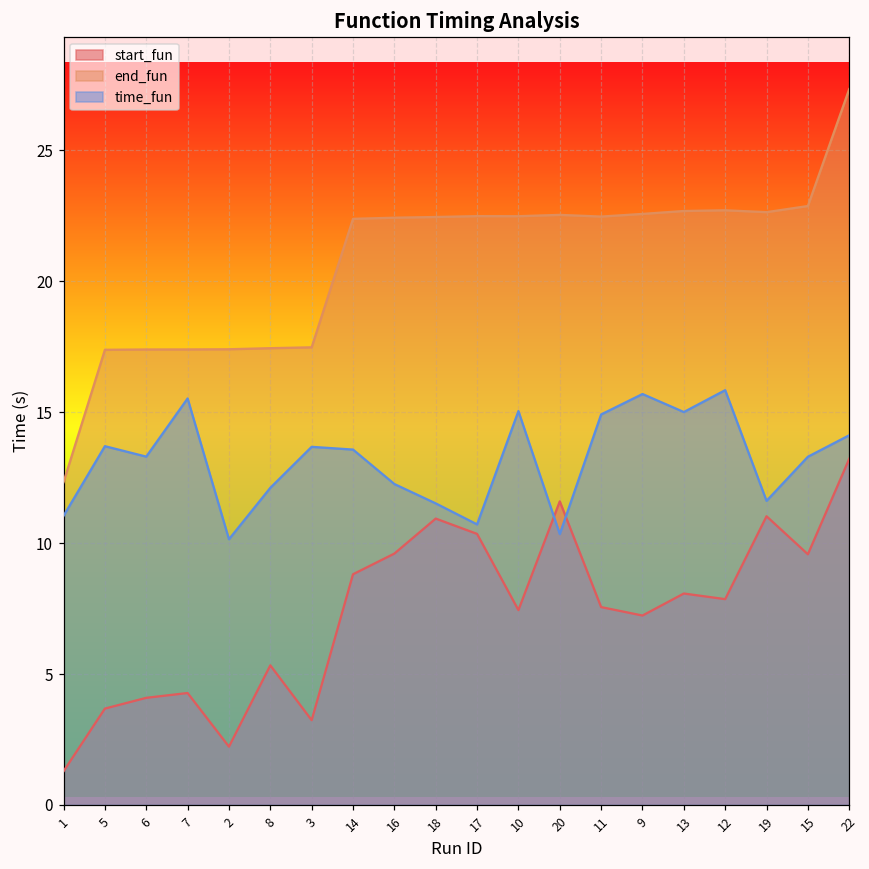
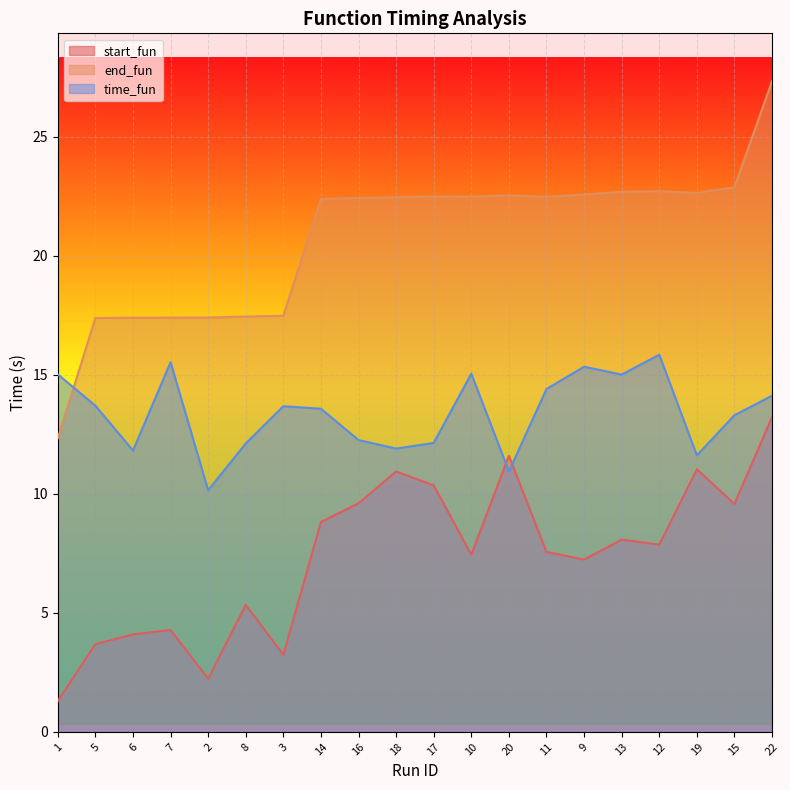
time_fun, 1: 11.0 -> 15.0
time_fun, 6: 13.3 -> 11.8
time_fun, 18: 11.5 -> 11.9
time_fun, 17: 10.7 -> 12.1
time_fun, 20: 10.3 -> 10.9
time_fun, 11: 14.9 -> 14.4
time_fun, 9: 15.7 -> 15.3
